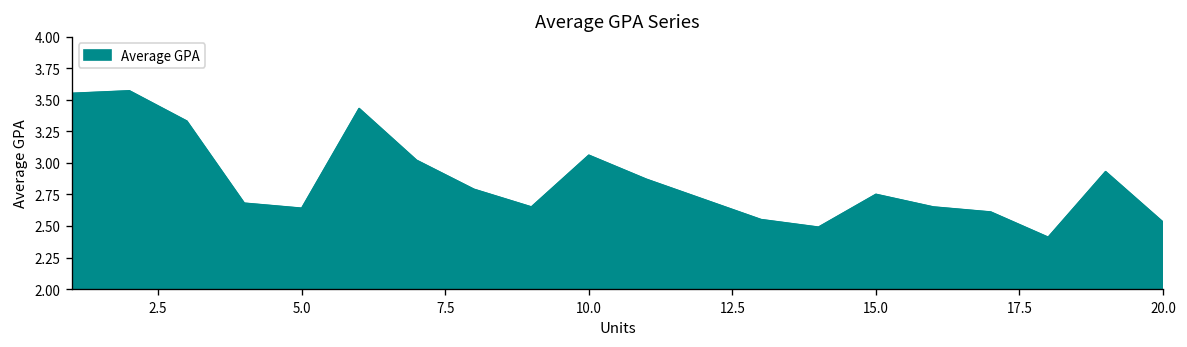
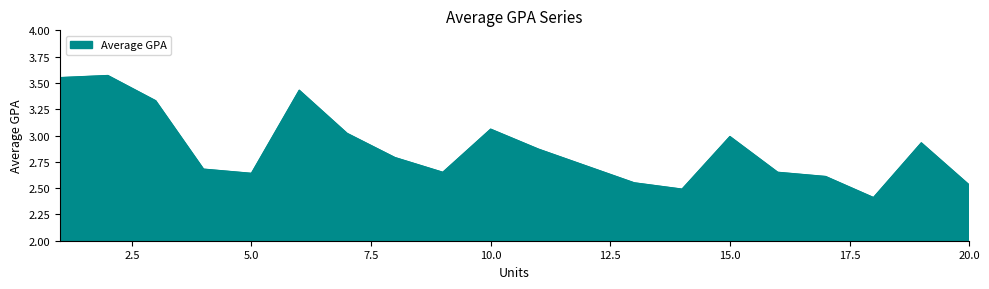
15.0: 2.75 -> 2.99
